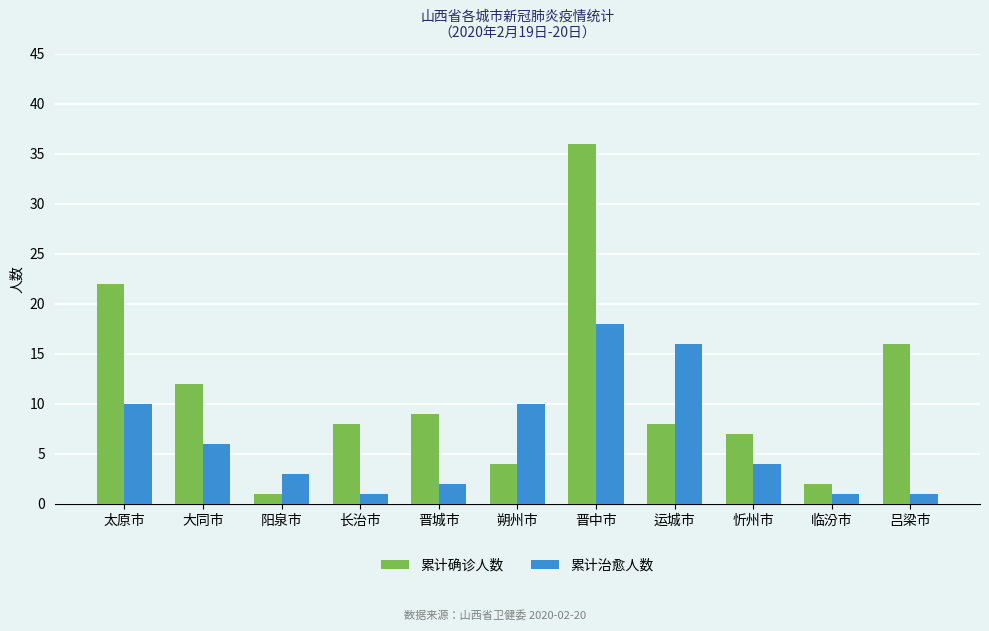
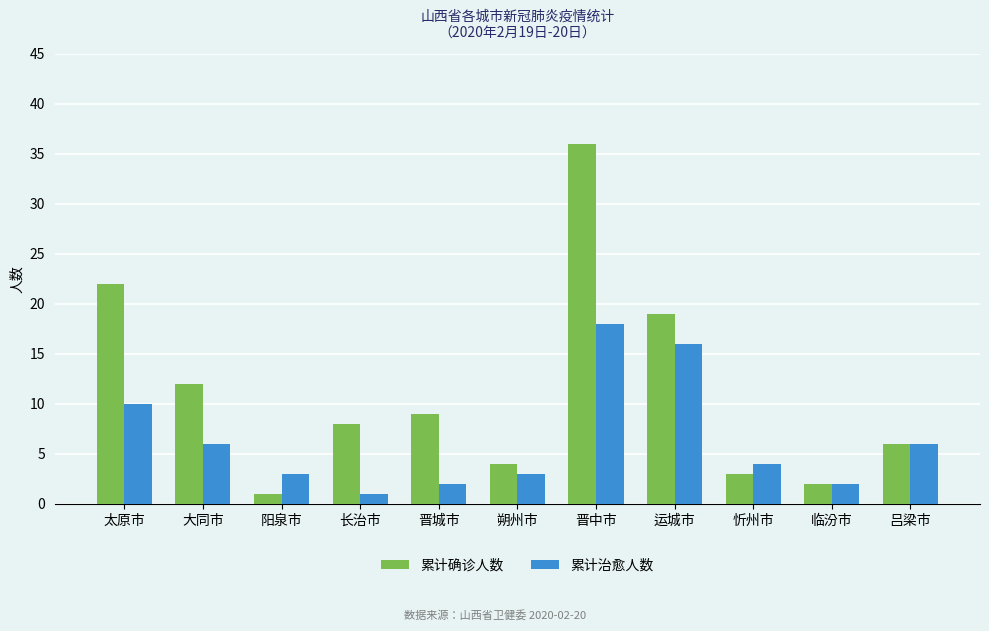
累计治愈人数, 朔州市: 10 -> 3
累计确诊人数, 运城市: 8 -> 19
累计确诊人数, 忻州市: 7 -> 3
累计治愈人数, 临汾市: 1 -> 2
累计确诊人数, 吕梁市: 16 -> 6
累计治愈人数, 吕梁市: 1 -> 6
